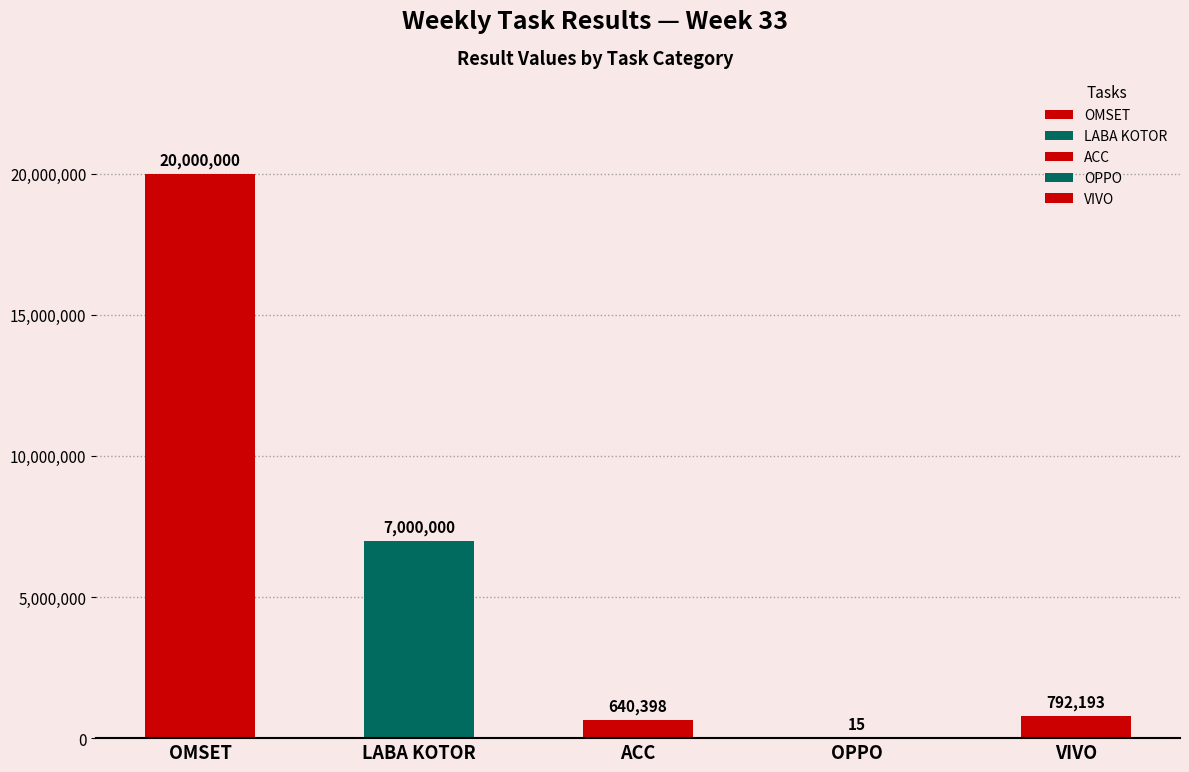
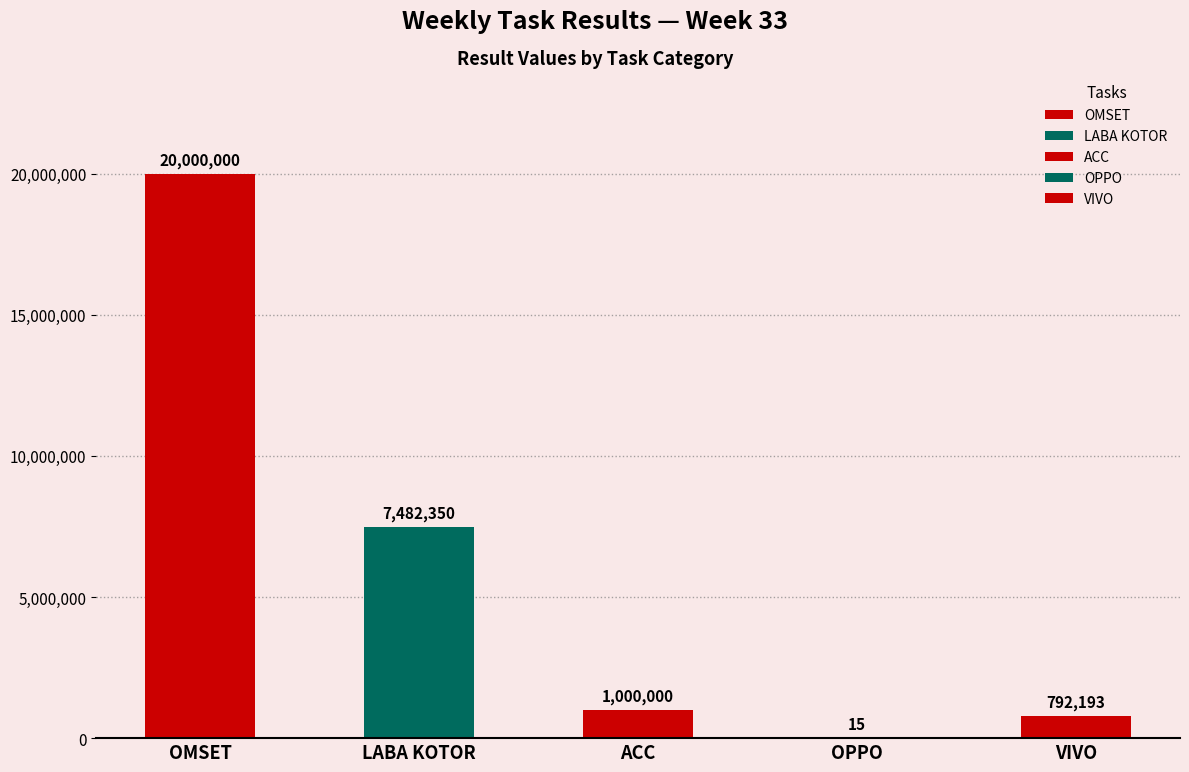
LABA KOTOR: 7,000,000 -> 7,482,350
ACC: 640,398 -> 1,000,000
